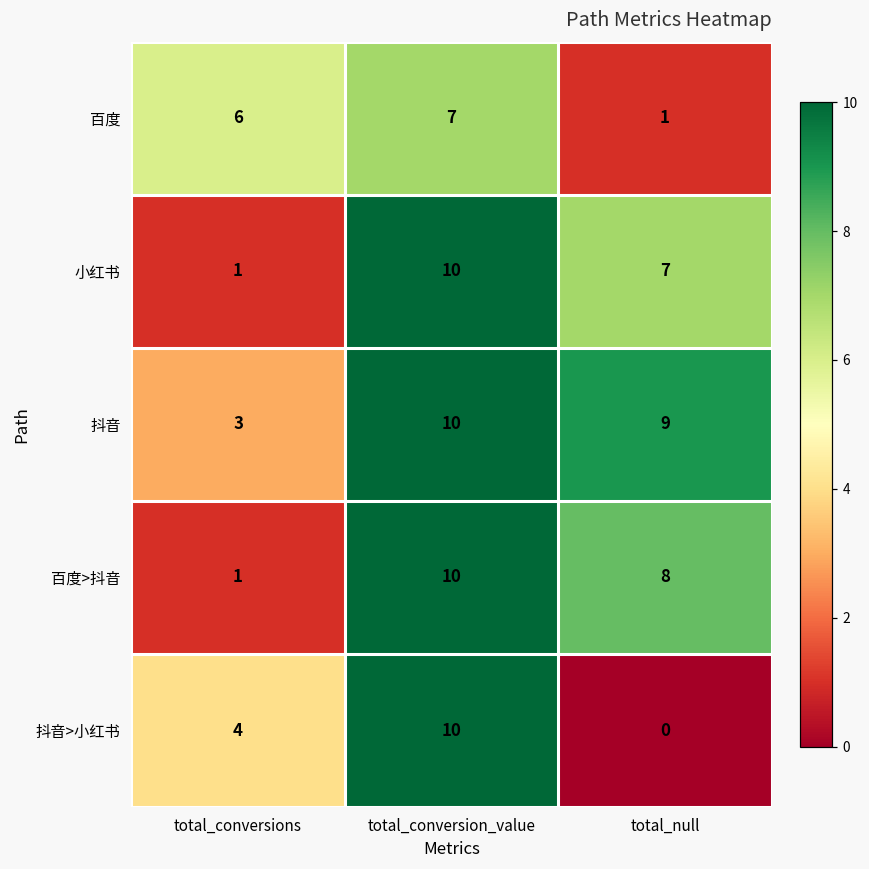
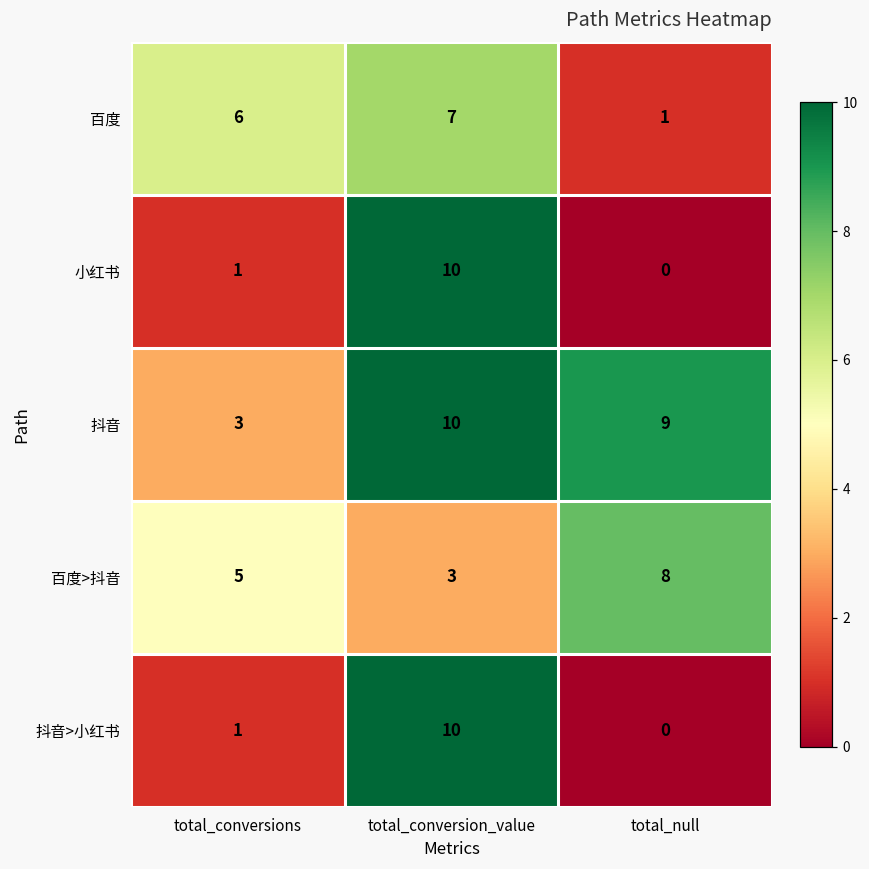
小红书, total_null: 7 -> 0
百度>抖音, total_conversions: 1 -> 5
百度>抖音, total_conversion_value: 10 -> 3
抖音>小红书, total_conversions: 4 -> 1
